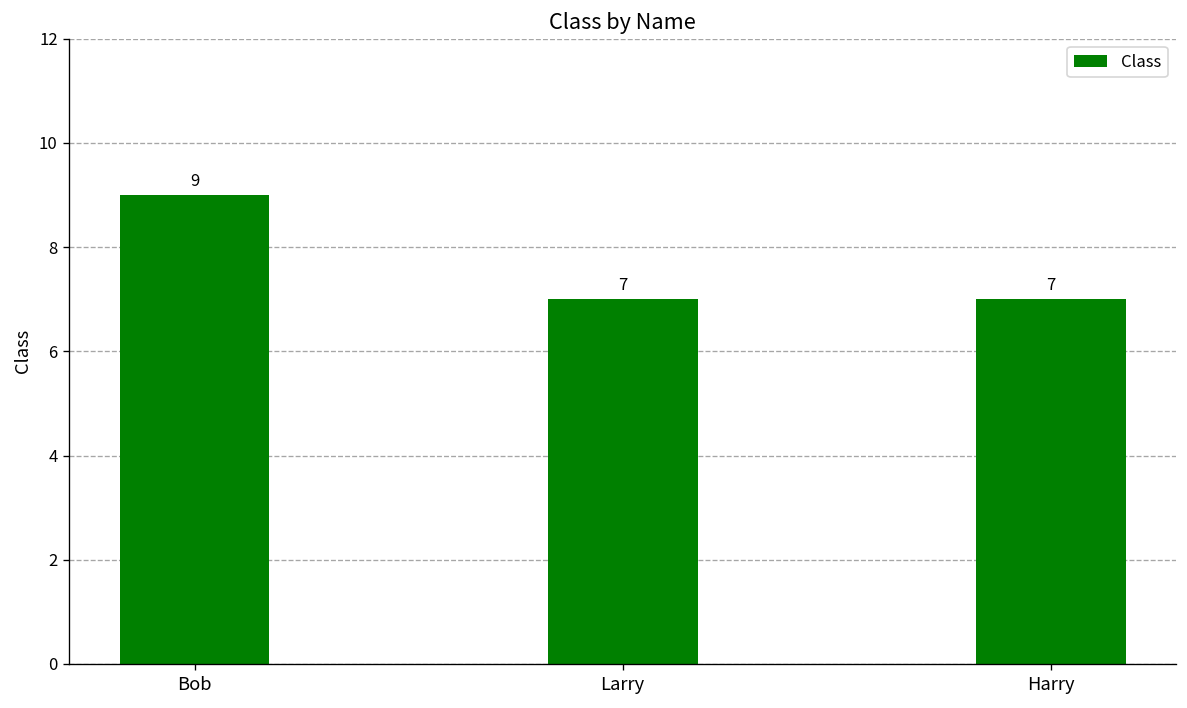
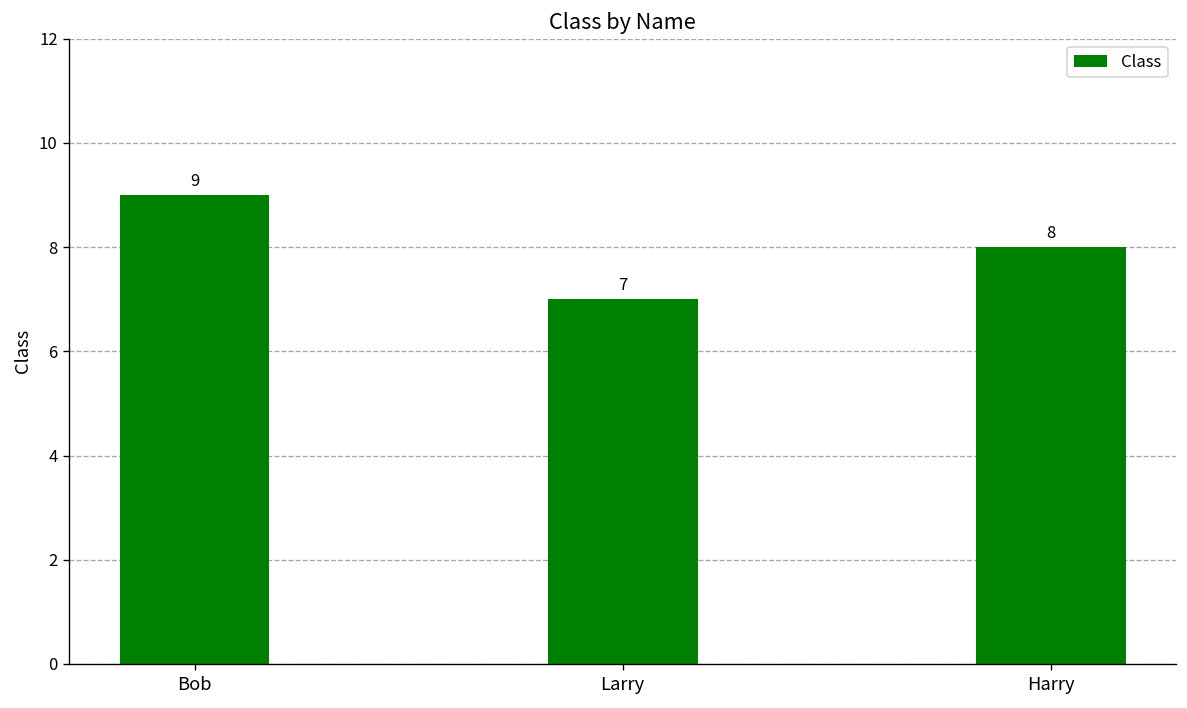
Harry: 7 -> 8
